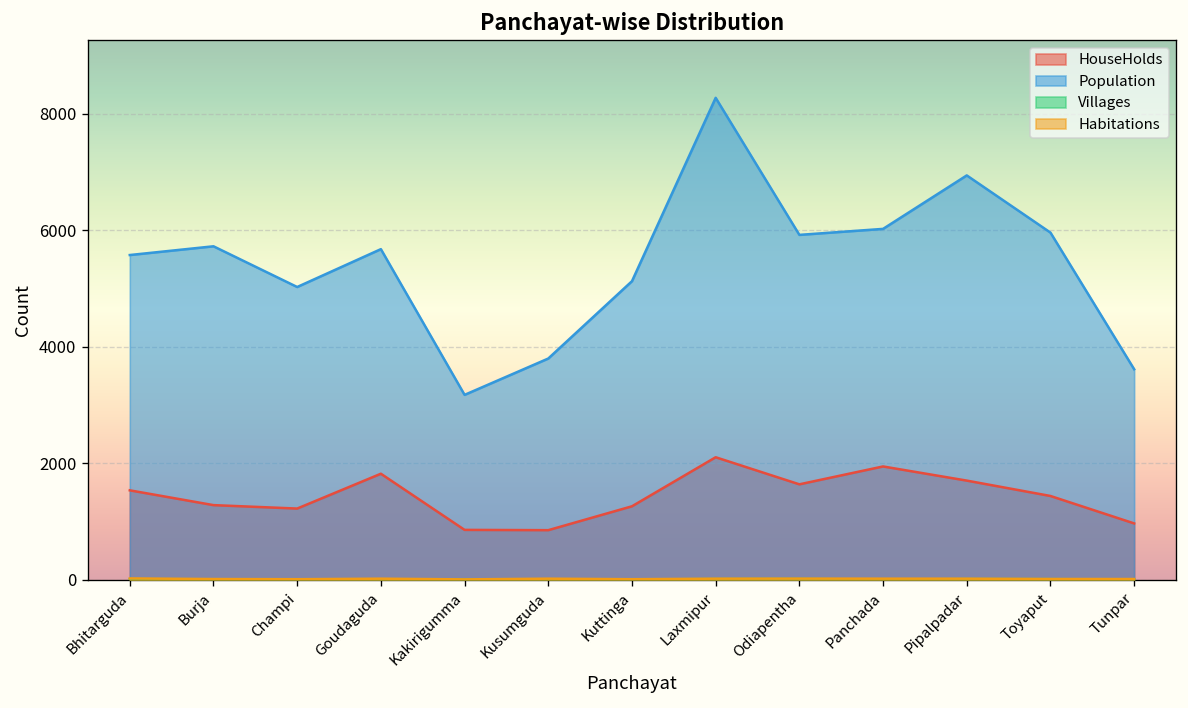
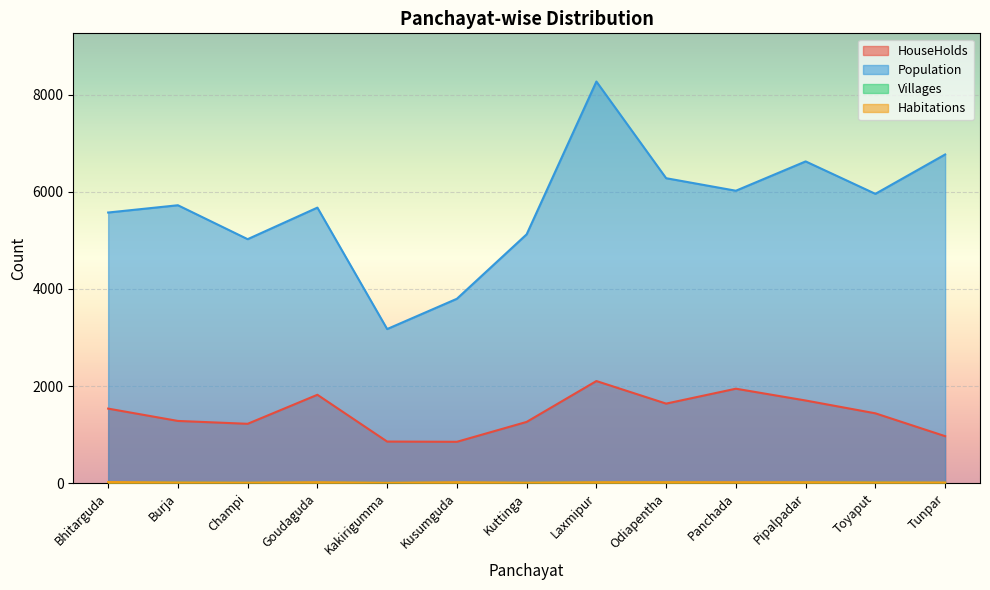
Population, Odiapentha: 5900 -> 6300
Population, Pipalpadar: 6900 -> 6600
Population, Tunpar: 3600 -> 6800
